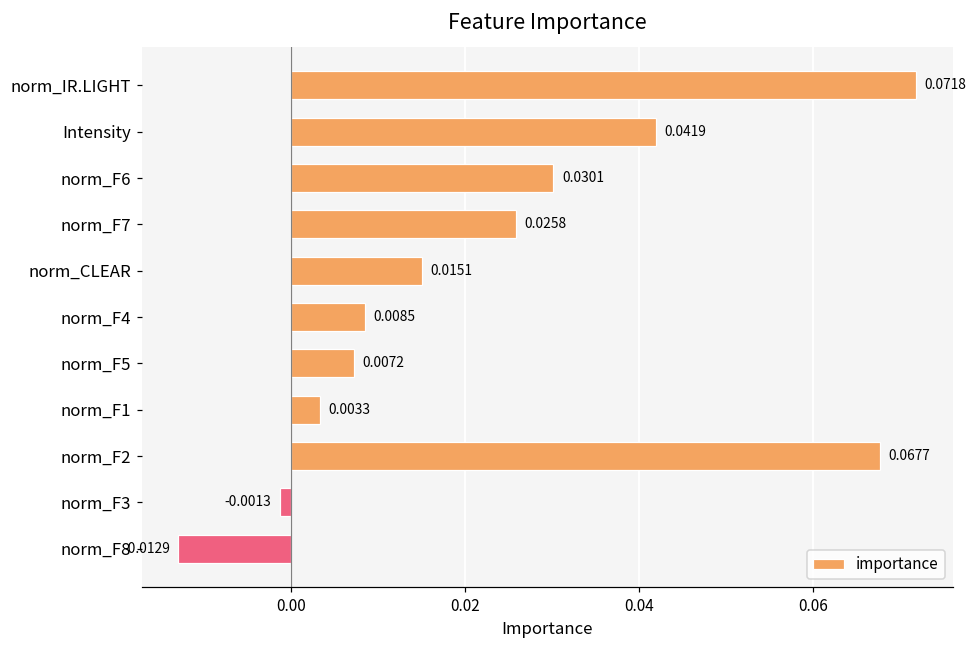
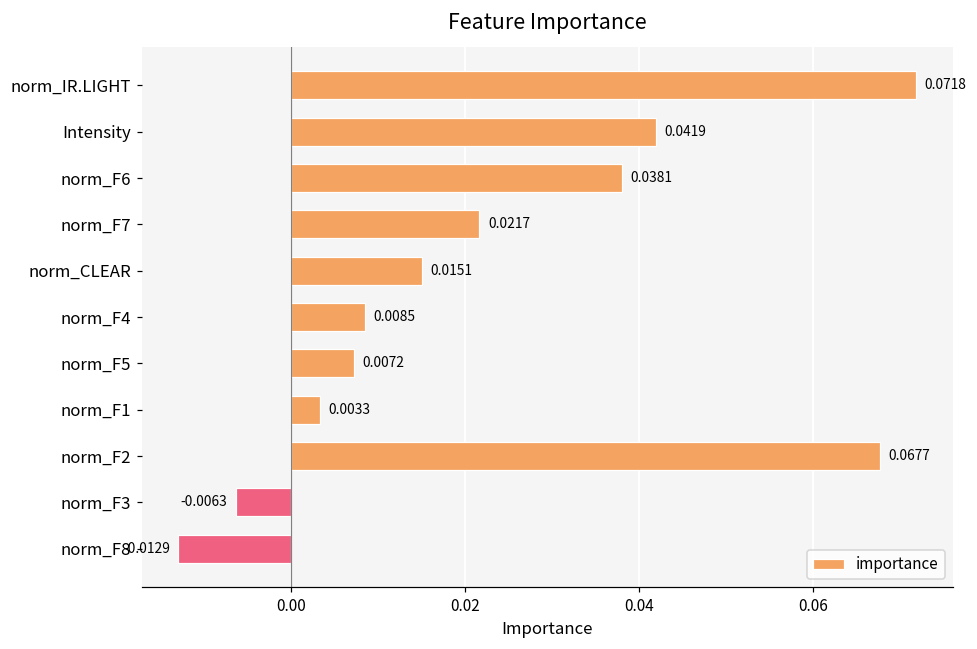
norm_F6: 0.0301 -> 0.0381
norm_F7: 0.0258 -> 0.0217
norm_F3: -0.0013 -> -0.0063
